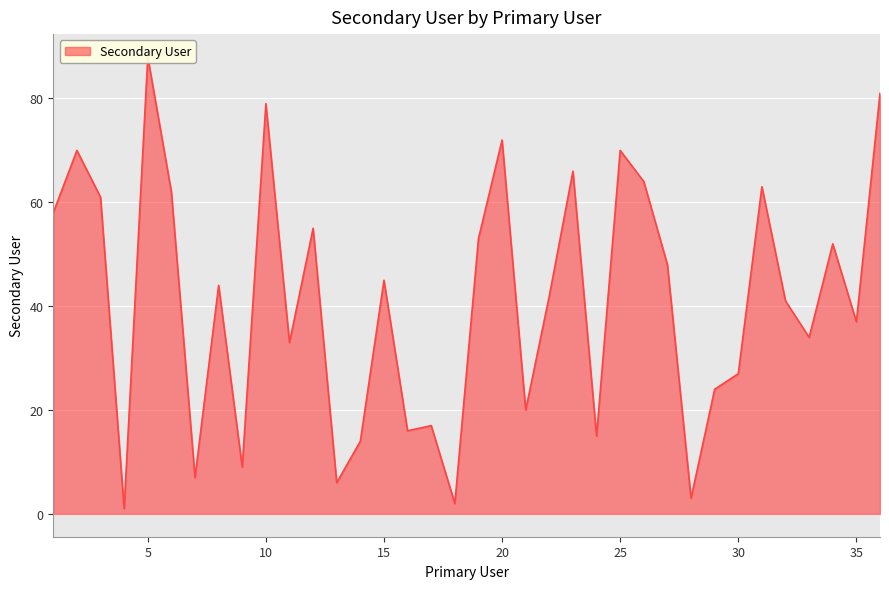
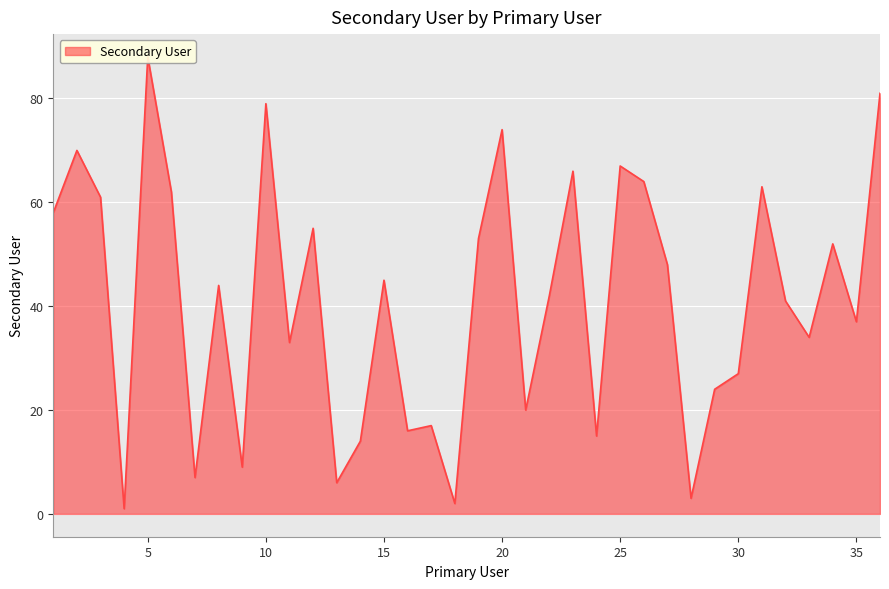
20: 72 -> 74
25: 70 -> 67
